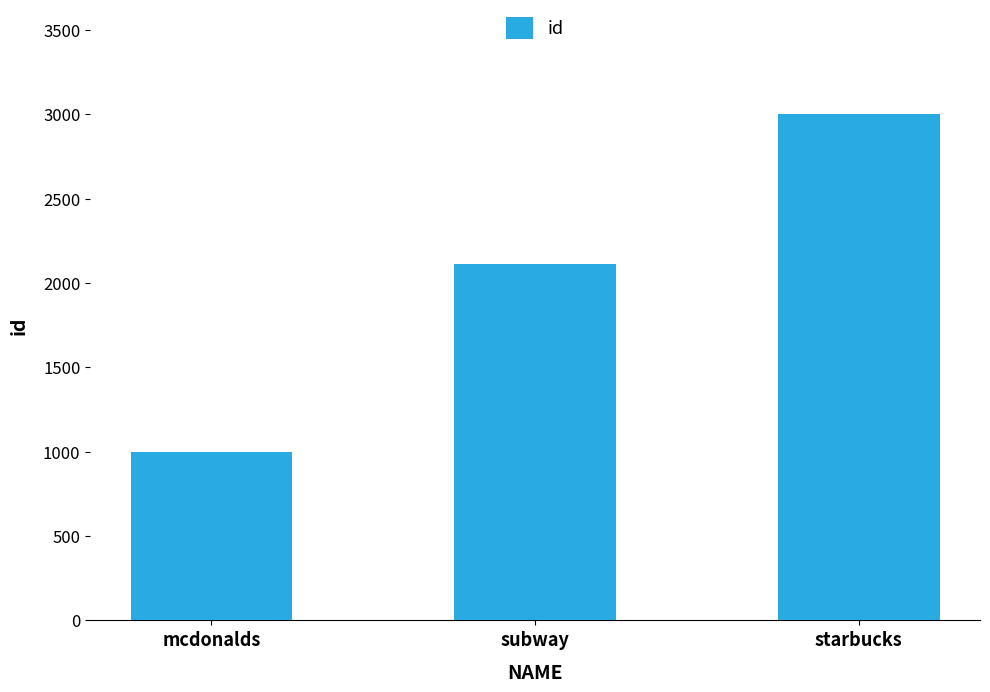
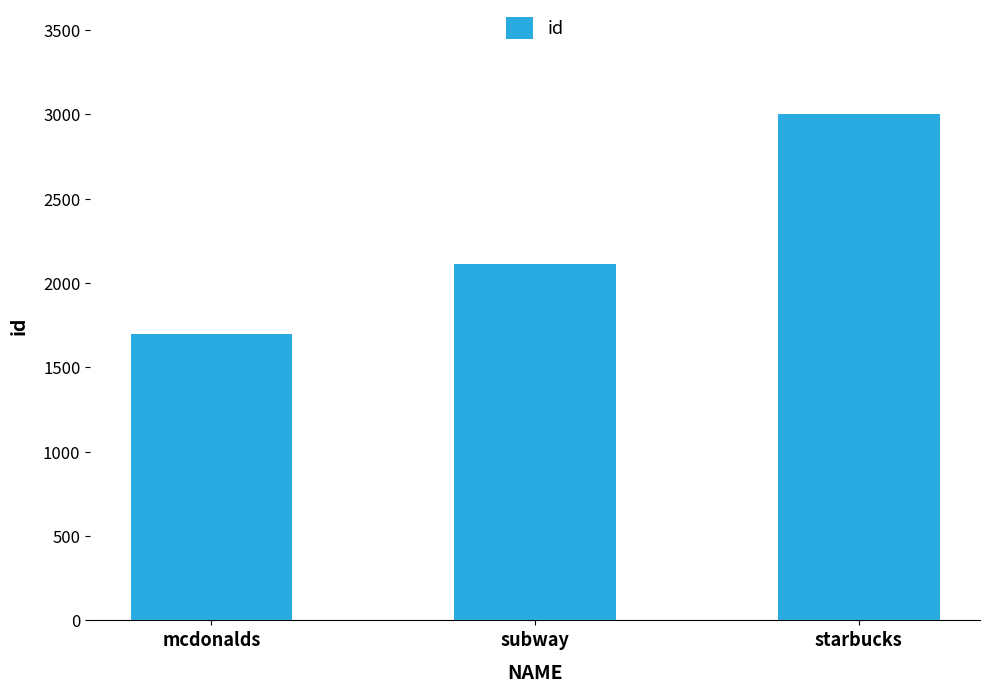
mcdonalds: 1000 -> 1700
